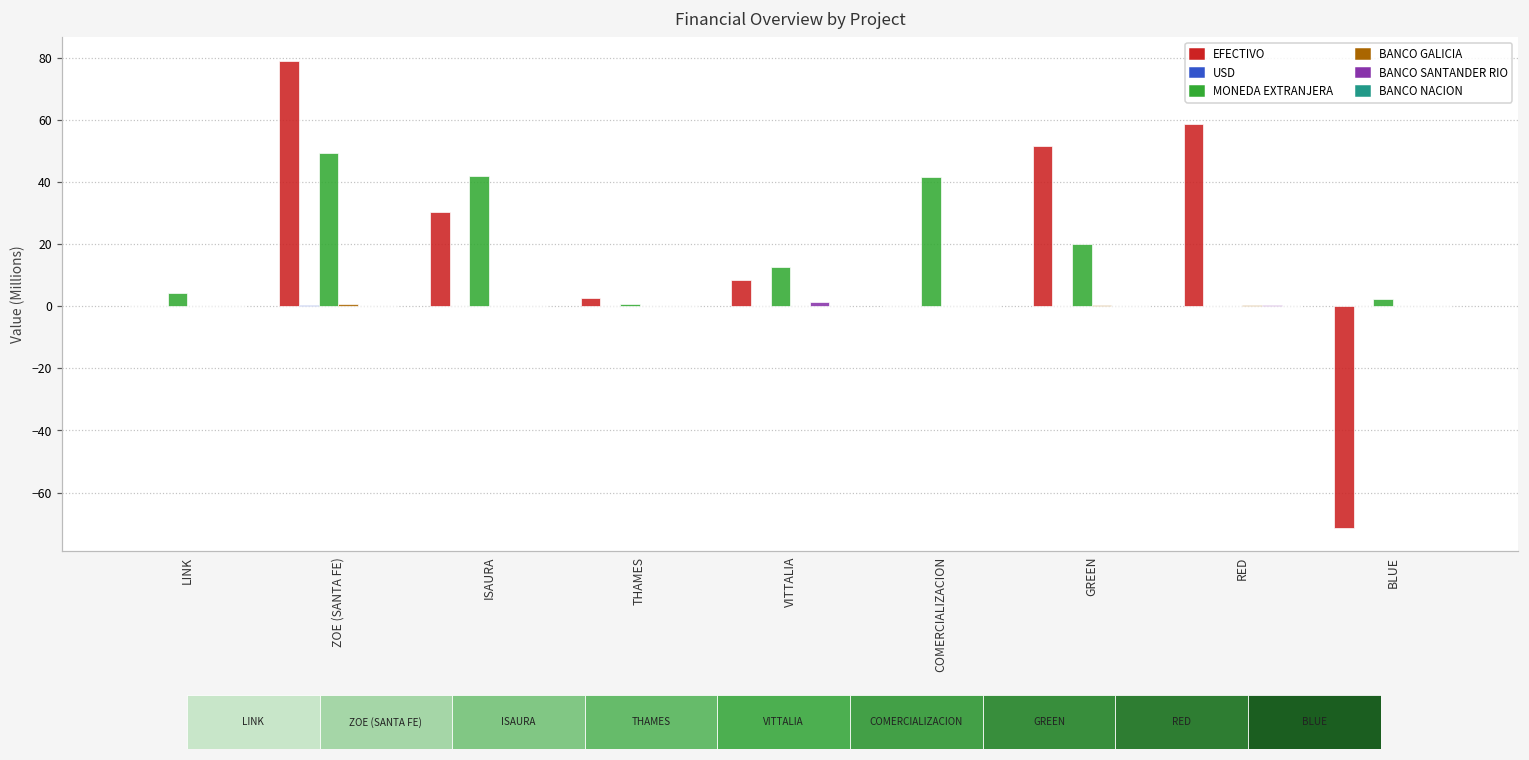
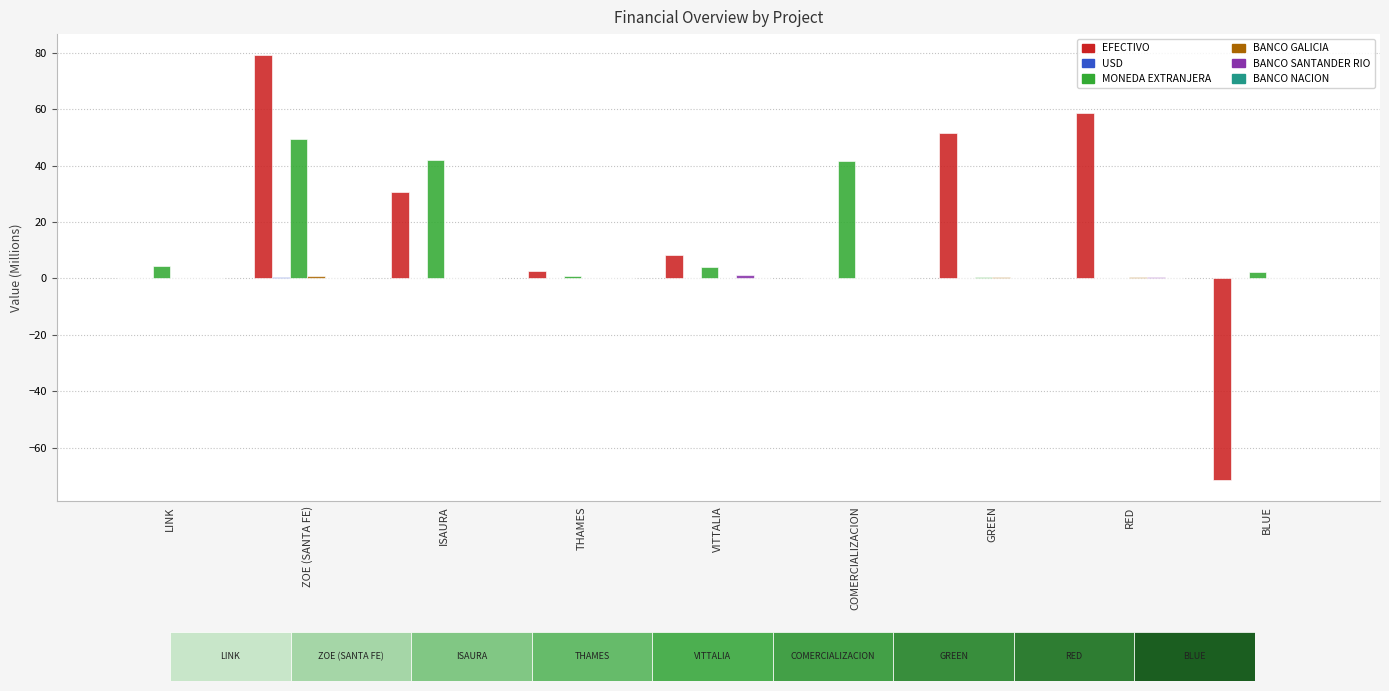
Financial Overview by Project, MONEDA EXTRANJERA, VITTALIA: 13 -> 4
Financial Overview by Project, MONEDA EXTRANJERA, GREEN: 20 -> 0
